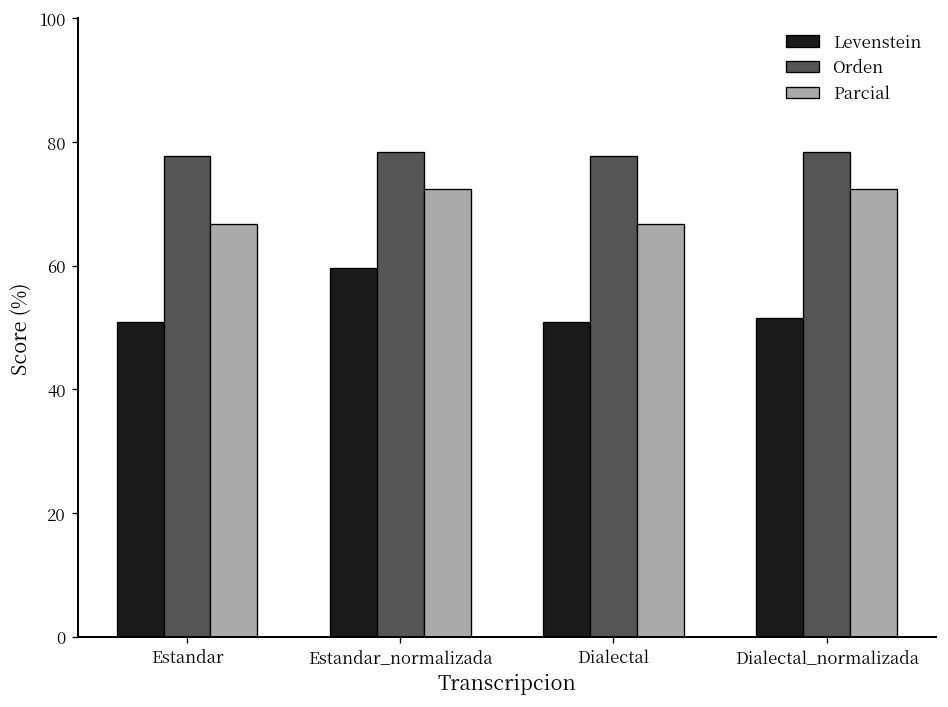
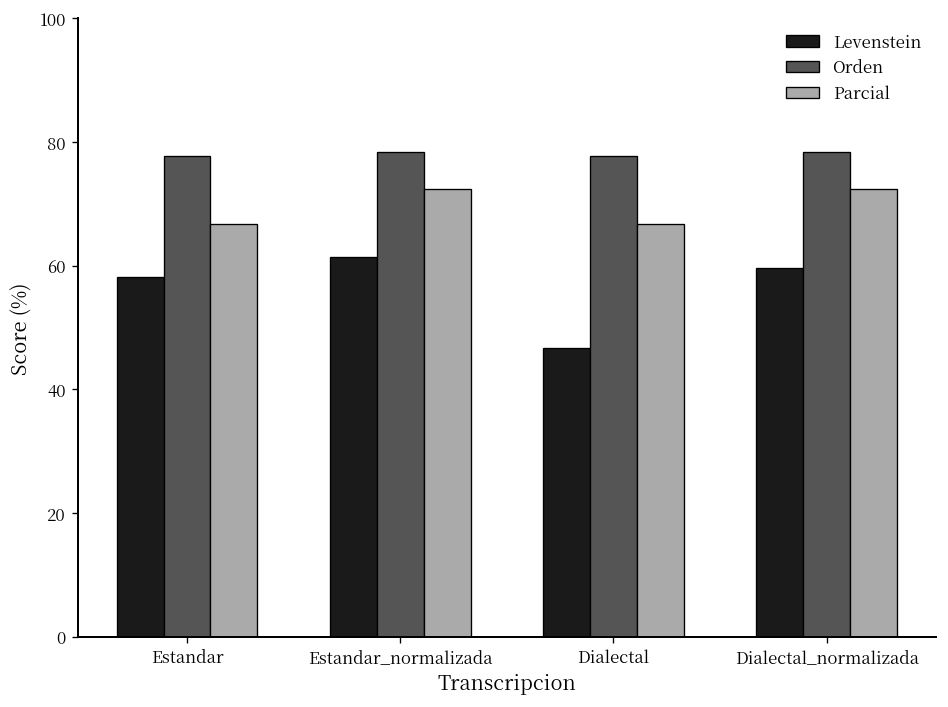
Levenstein, Estandar: 51 -> 58
Levenstein, Estandar_normalizada: 60 -> 61
Levenstein, Dialectal: 51 -> 47
Levenstein, Dialectal_normalizada: 51 -> 60
